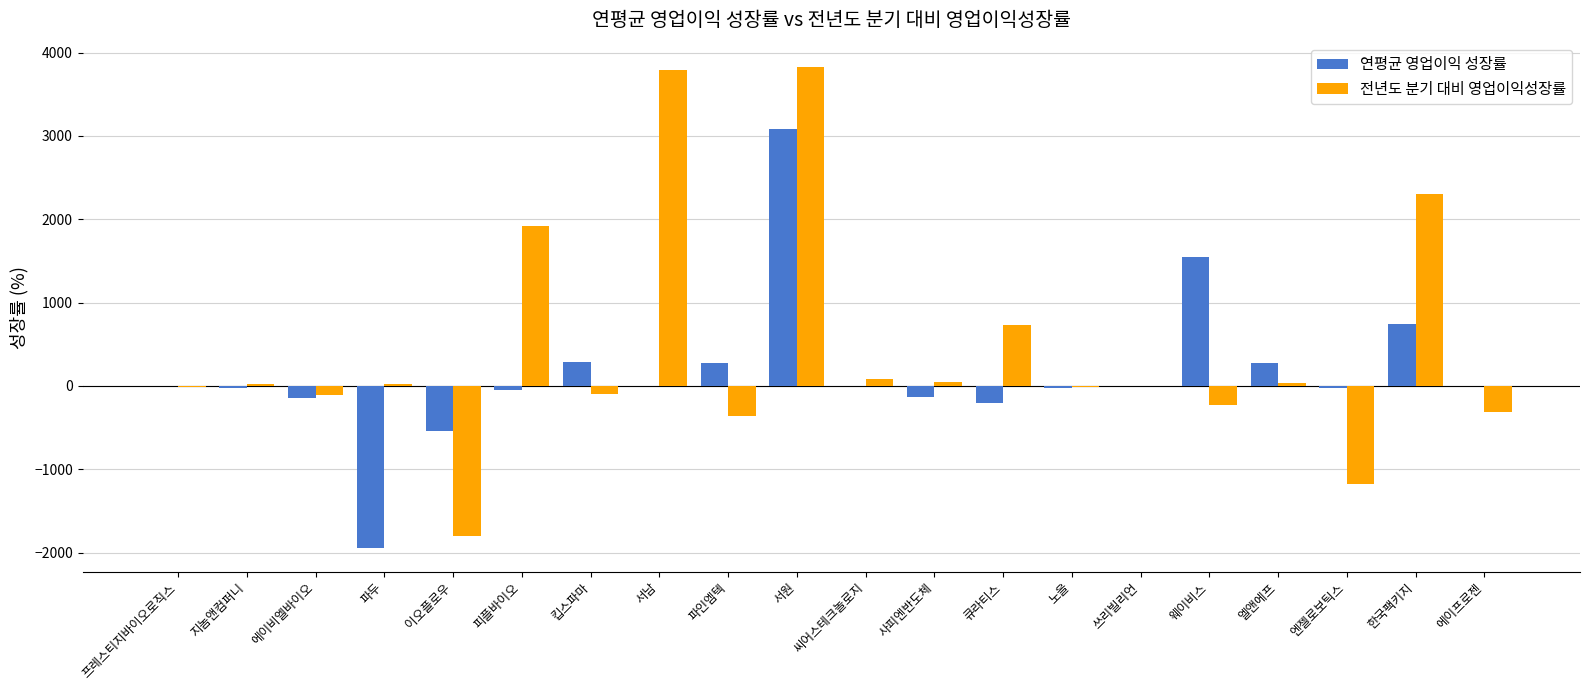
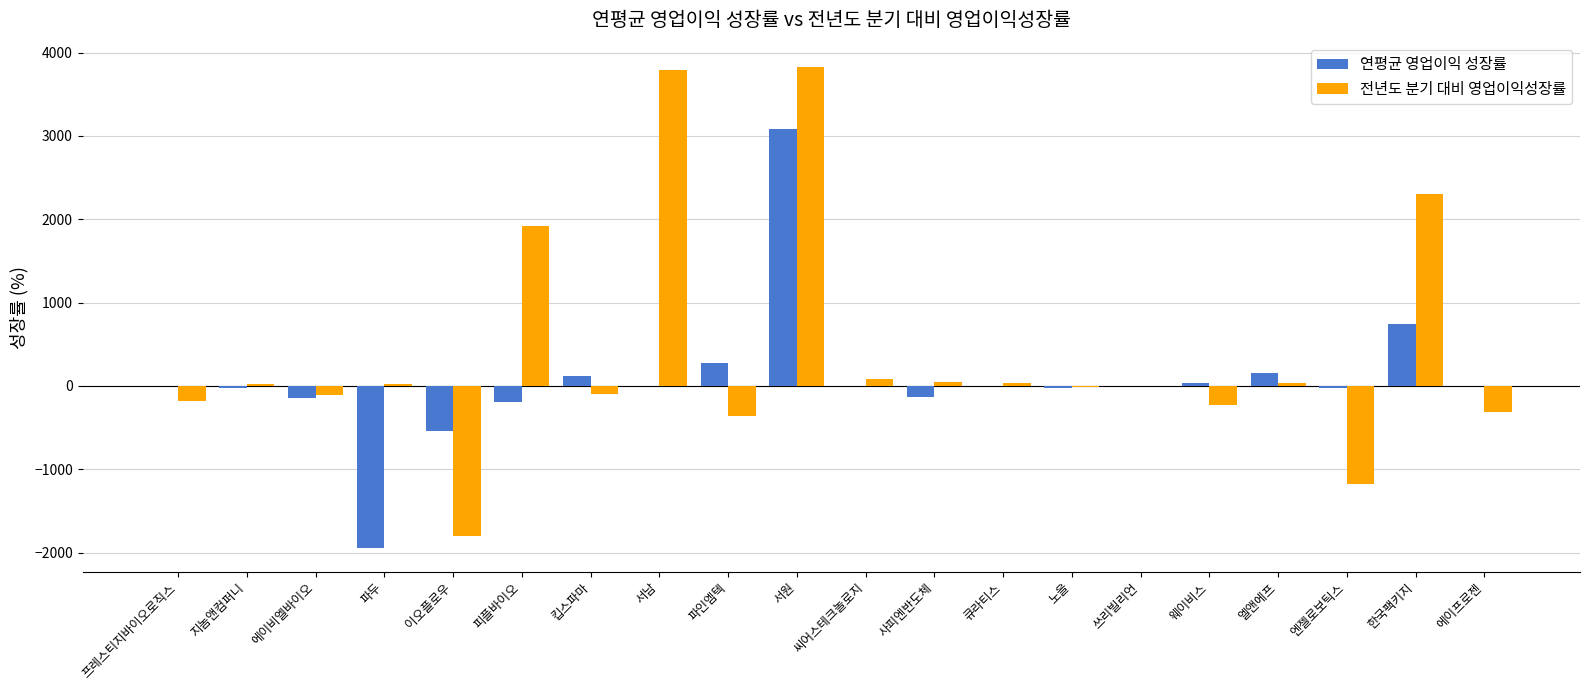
전년도 분기 대비 영업이익성장률, 프레스티지바이오로직스: 0 -> -200
연평균 영업이익 성장률, 피플바이오: 0 -> -200
연평균 영업이익 성장률, 킵스파마: 300 -> 100
연평균 영업이익 성장률, 큐라티스: -200 -> 0
전년도 분기 대비 영업이익성장률, 큐라티스: 700 -> 0
연평균 영업이익 성장률, 웨이비스: 1500 -> 0
연평균 영업이익 성장률, 엘앤에프: 300 -> 200
